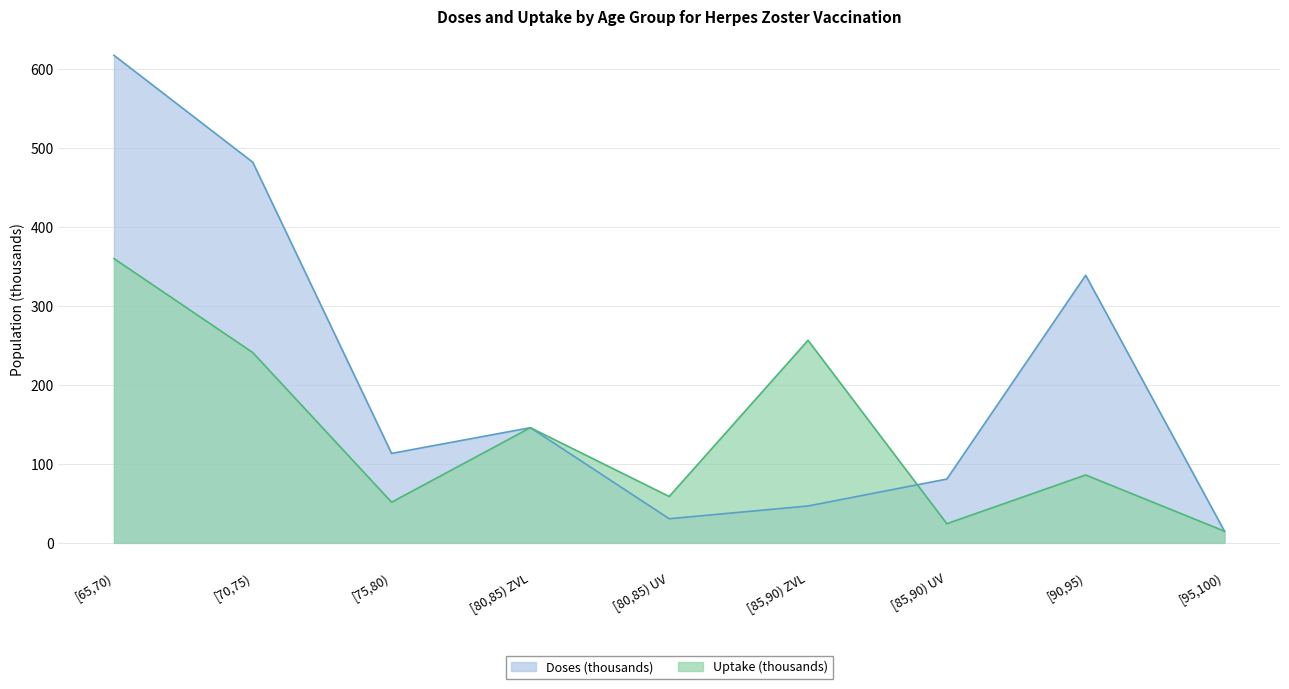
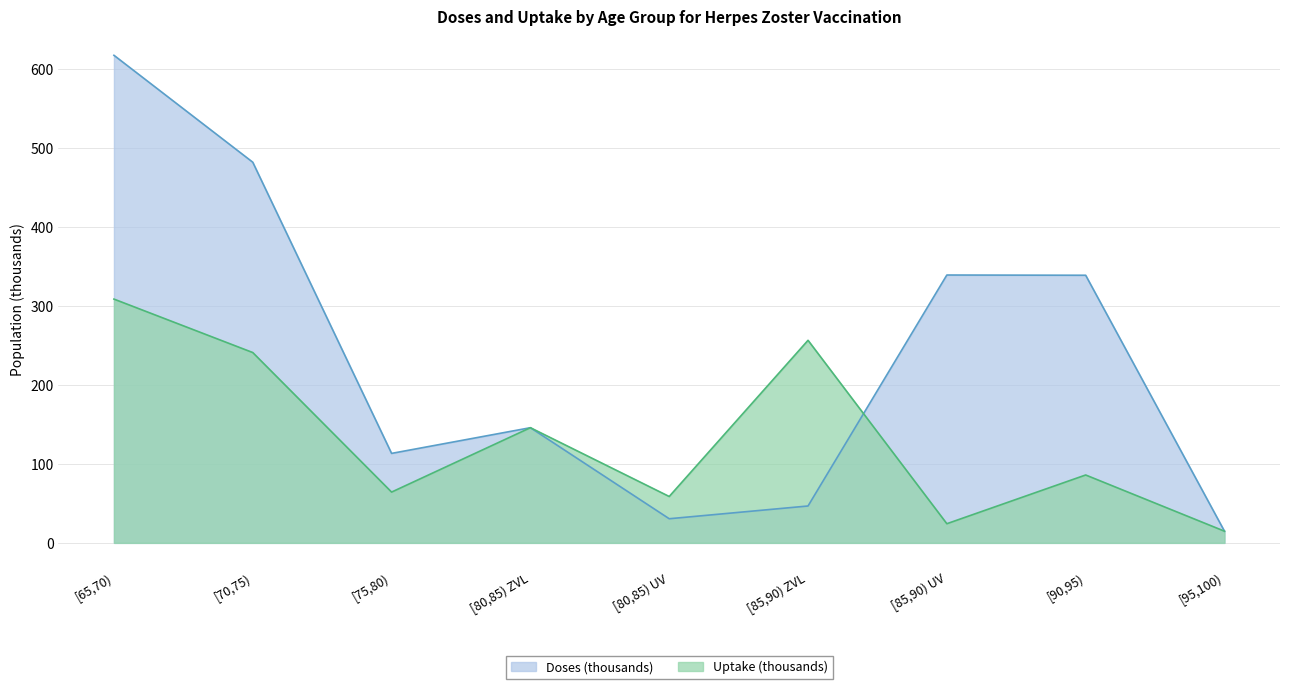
Uptake (thousands), [65,70): 360 -> 310
Uptake (thousands), [75,80): 50 -> 60
Doses (thousands), [85,90) UV: 80 -> 340
